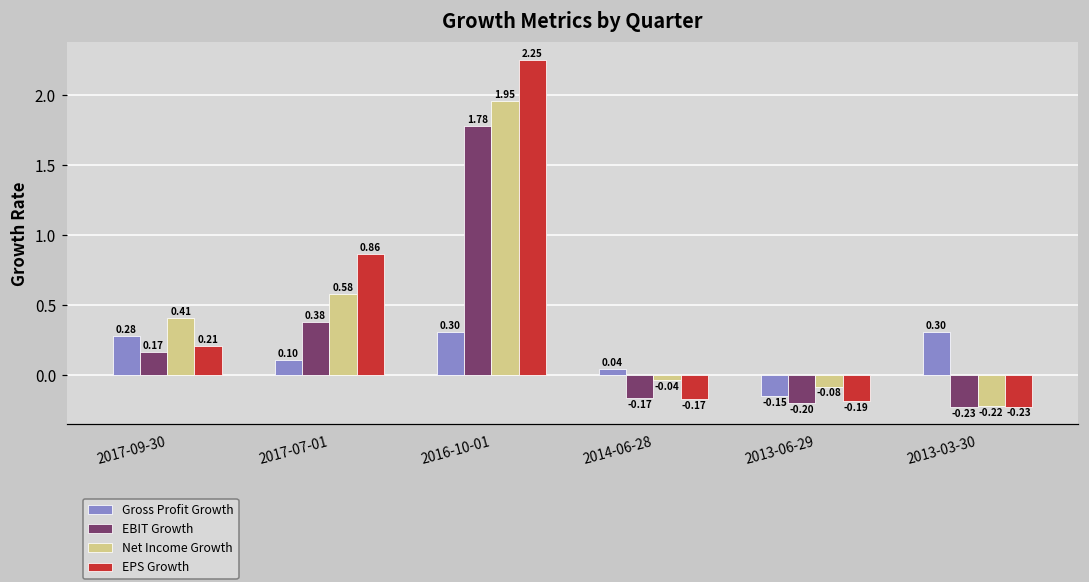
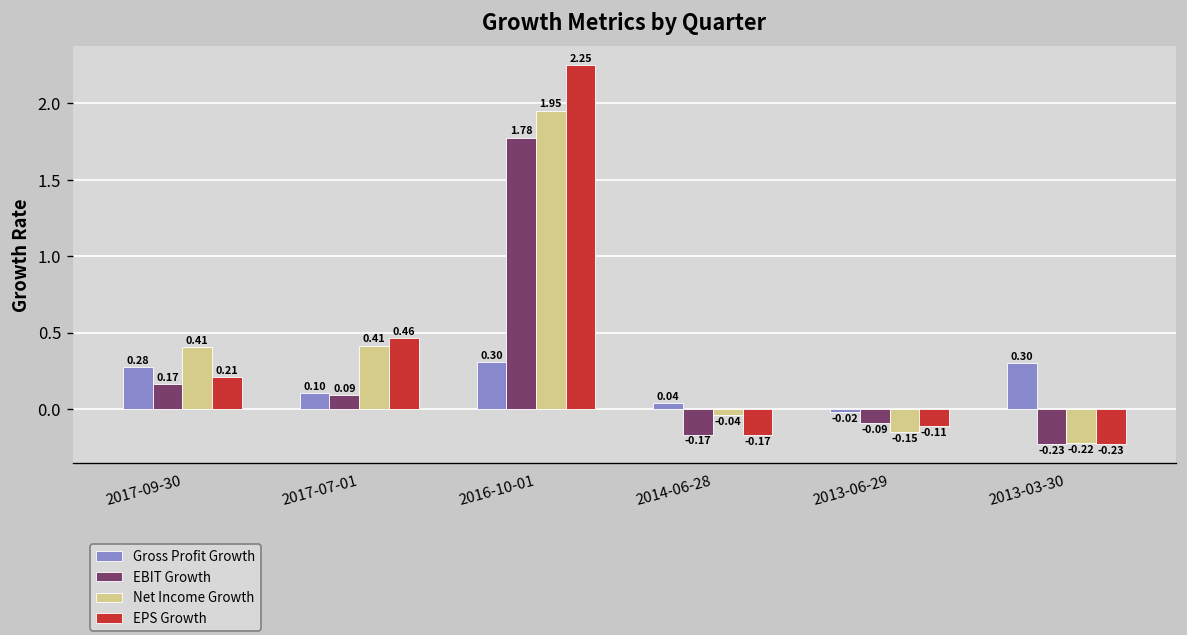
EBIT Growth, 2017-07-01: 0.38 -> 0.09
Net Income Growth, 2017-07-01: 0.58 -> 0.41
EPS Growth, 2017-07-01: 0.86 -> 0.46
Gross Profit Growth, 2013-06-29: -0.15 -> -0.02
EBIT Growth, 2013-06-29: -0.20 -> -0.09
Net Income Growth, 2013-06-29: -0.08 -> -0.15
EPS Growth, 2013-06-29: -0.19 -> -0.11
